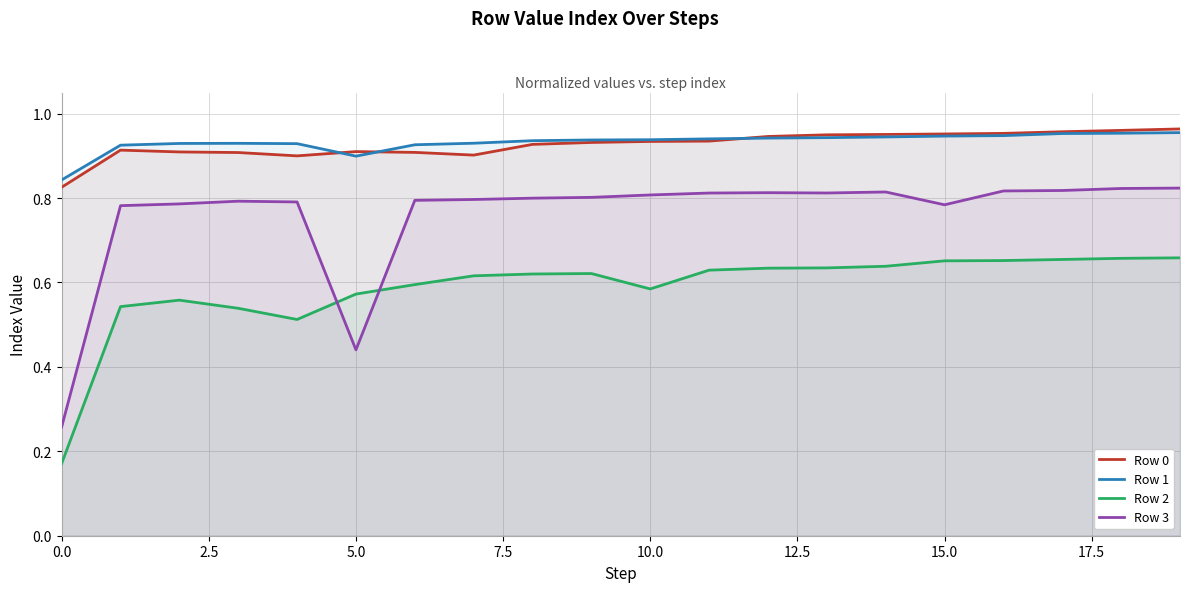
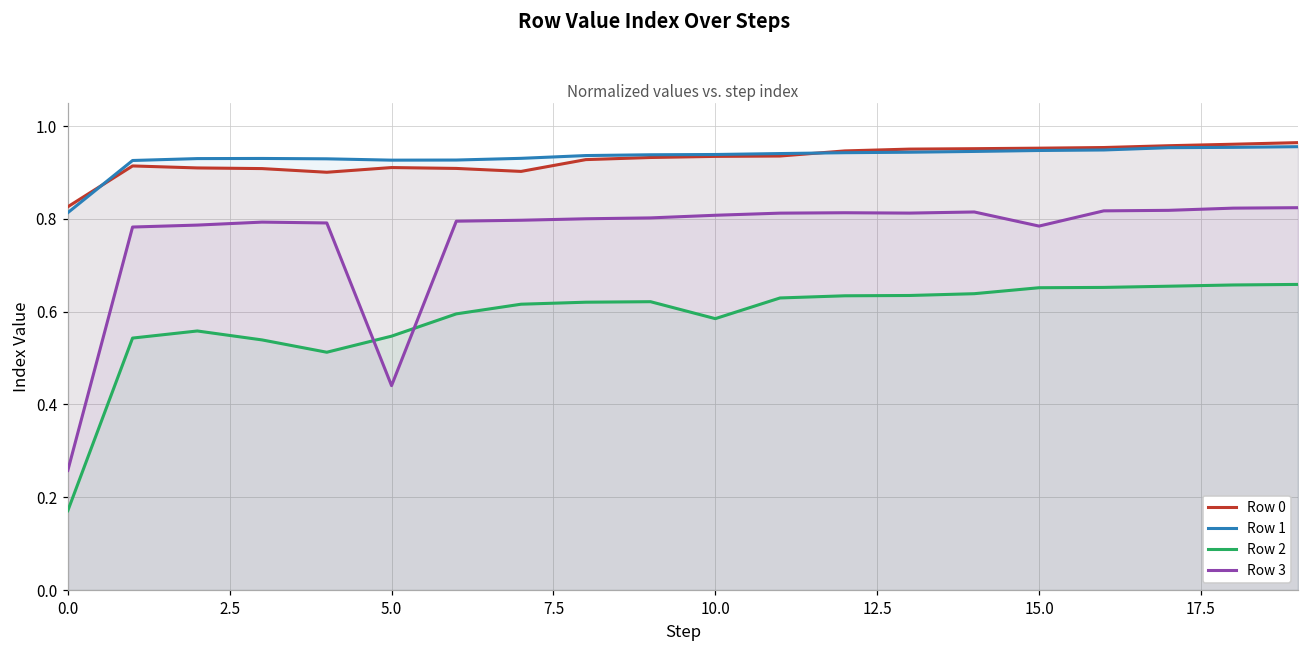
Row 1, 0.0: 0.84 -> 0.81
Row 1, 5.0: 0.90 -> 0.93
Row 2, 5.0: 0.57 -> 0.55
